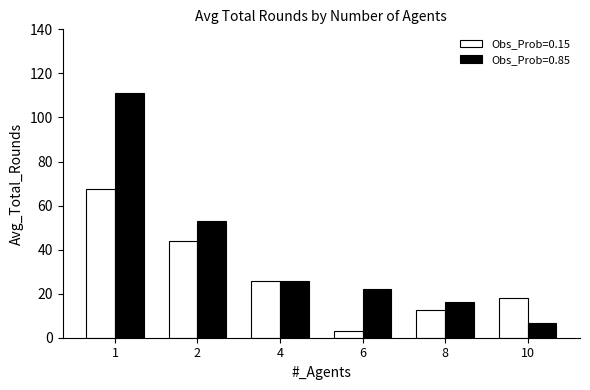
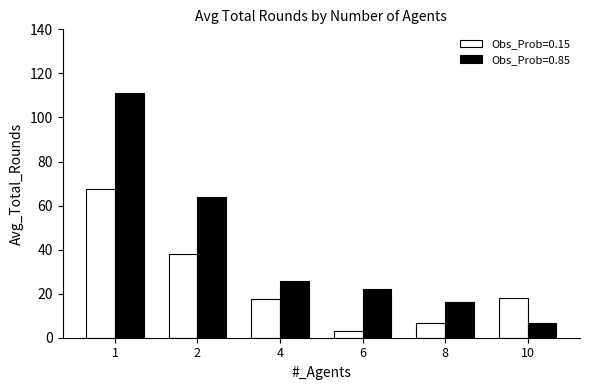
Obs_Prob=0.15, 2: 44 -> 38
Obs_Prob=0.85, 2: 53 -> 64
Obs_Prob=0.15, 4: 26 -> 18
Obs_Prob=0.15, 8: 12 -> 7
